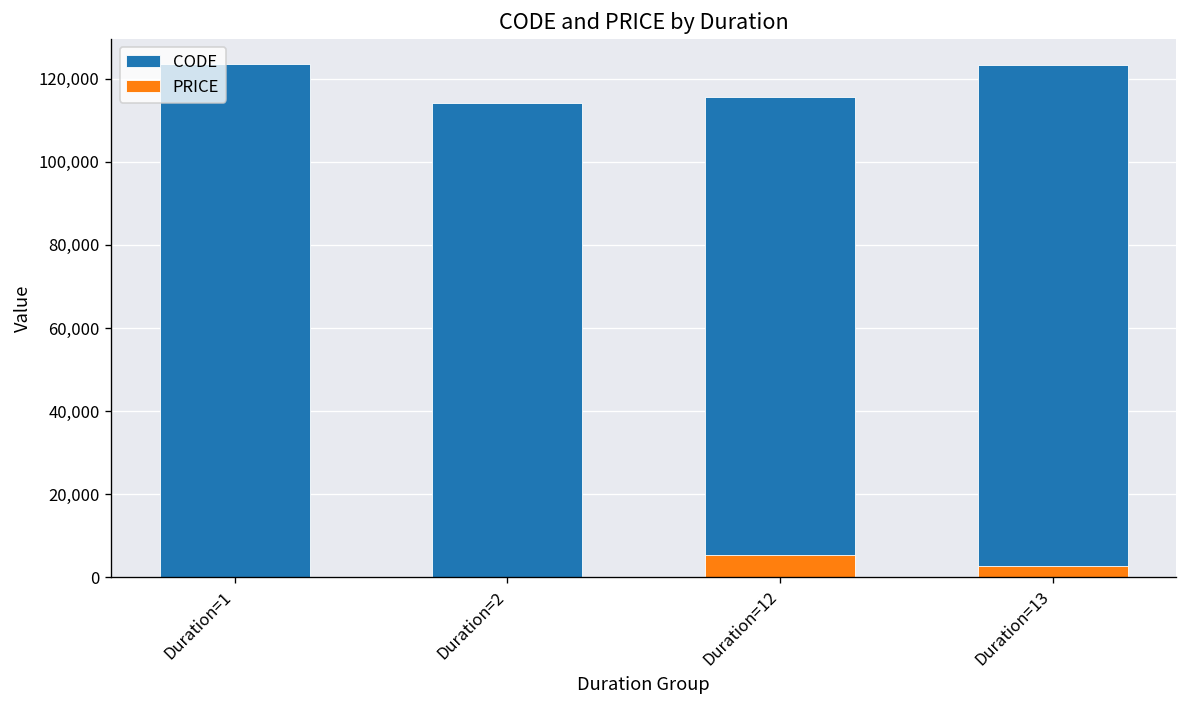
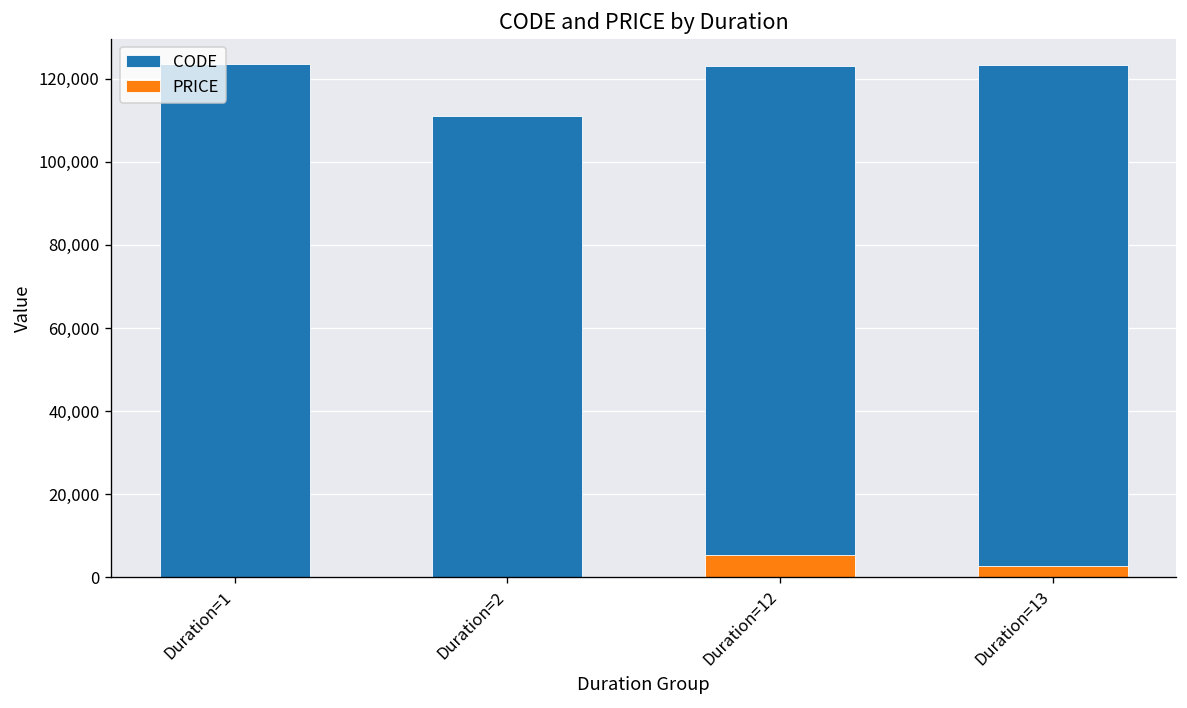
CODE, Duration=2: 114,000 -> 111,000
CODE, Duration=12: 116,000 -> 123,000
